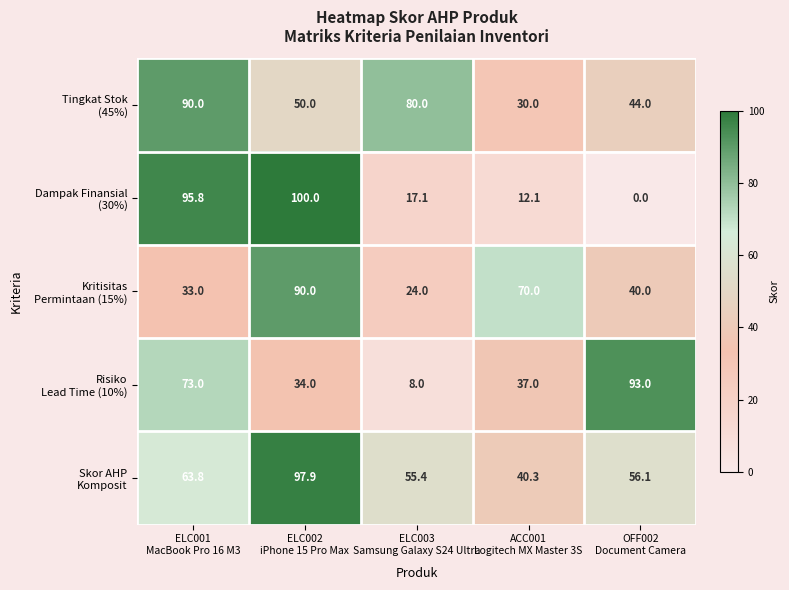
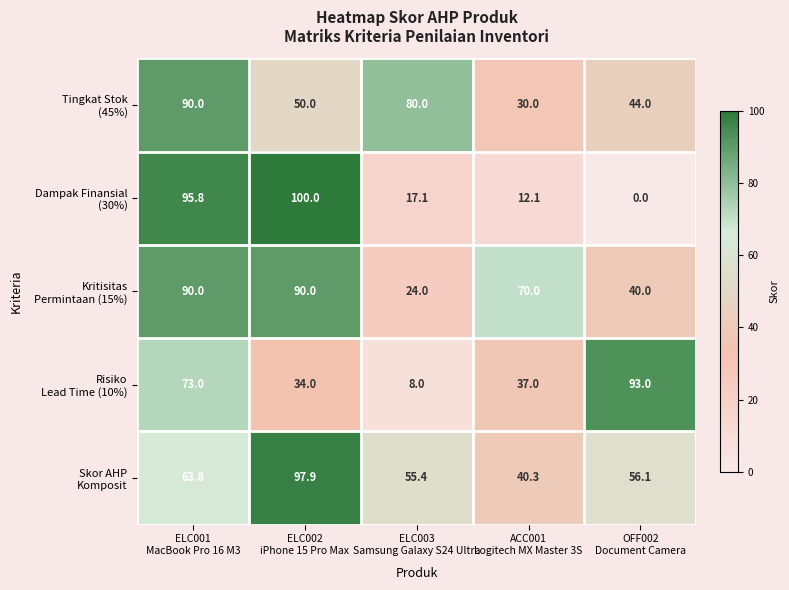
Kritisitas Permintaan (15%), ELC001 MacBook Pro 16 M3: 33.0 -> 90.0
